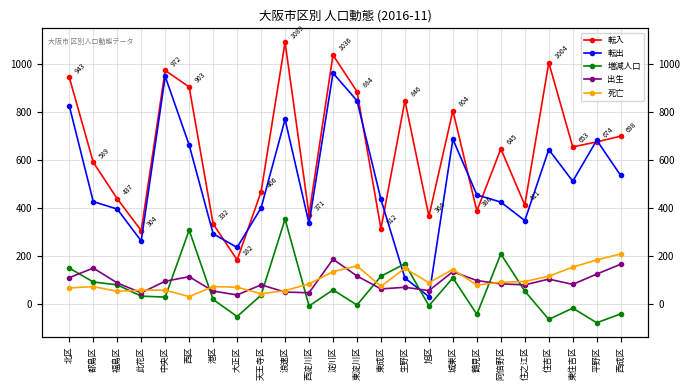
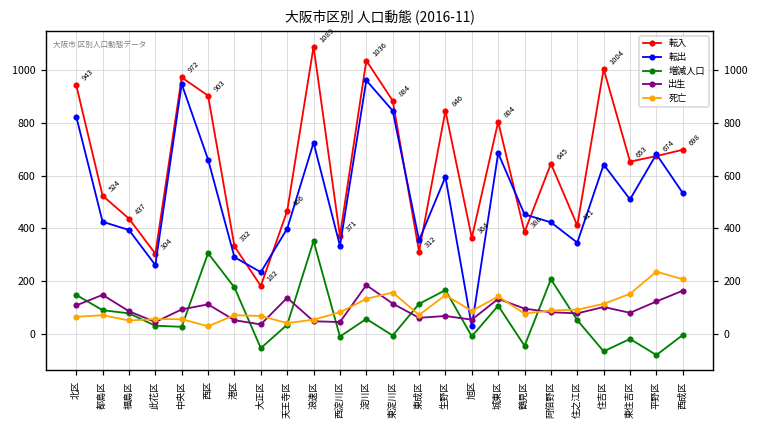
転入, 都島区: 589 -> 524
増減人口, 港区: 20 -> 180
出生, 天王寺区: 80 -> 140
転出, 浪速区: 770 -> 730
転出, 東成区: 430 -> 360
転出, 生野区: 110 -> 600
死亡, 平野区: 180 -> 240
増減人口, 西成区: -40 -> 0
